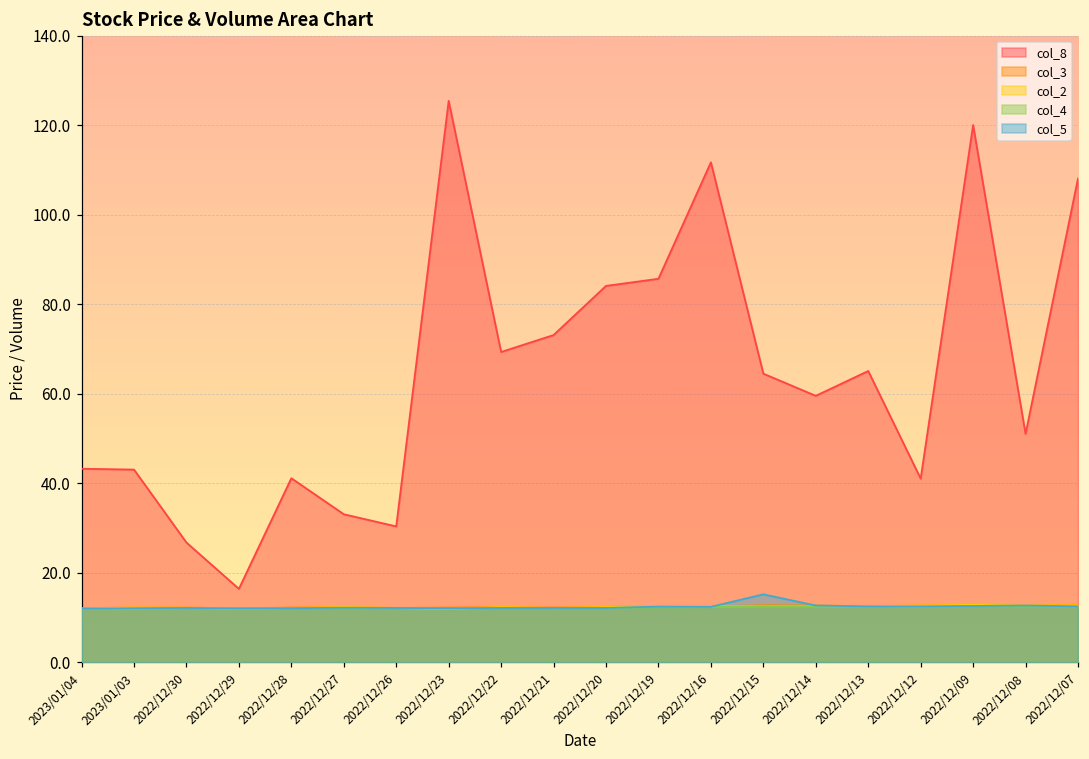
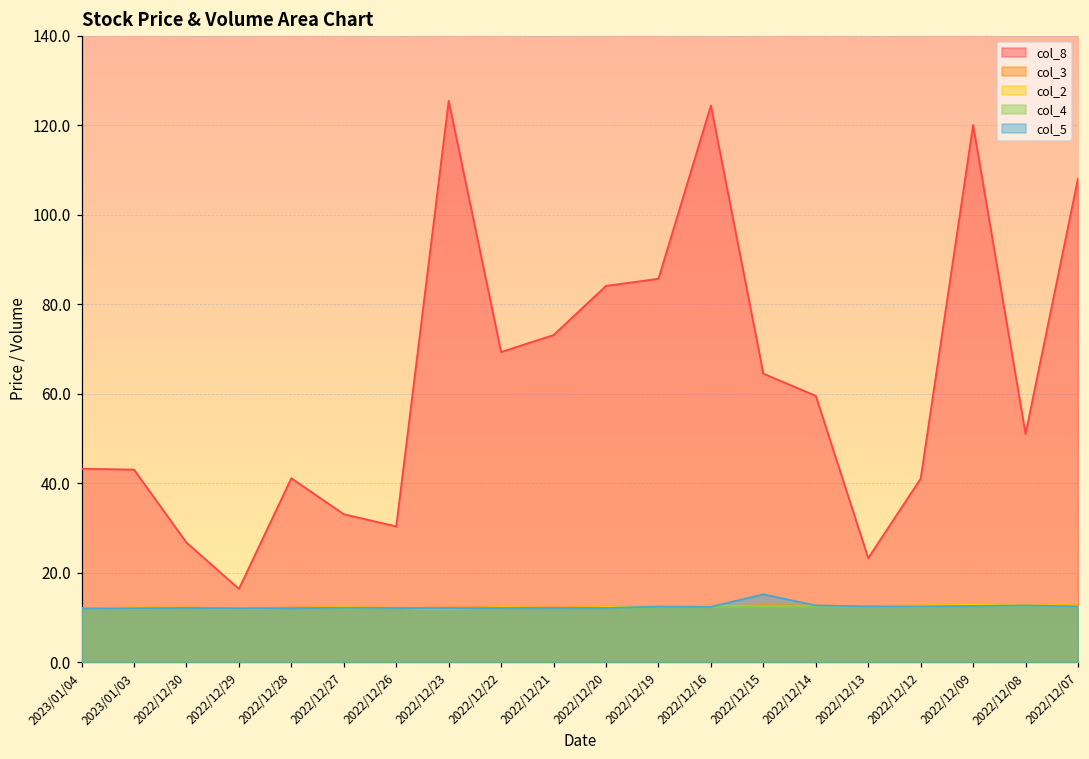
col_8, 2022/12/16: 112 -> 124
col_8, 2022/12/13: 65 -> 23
